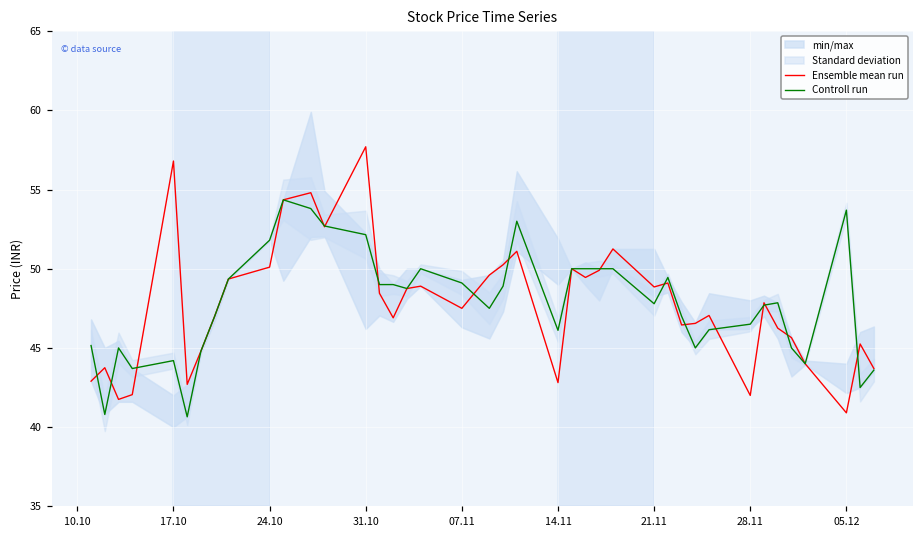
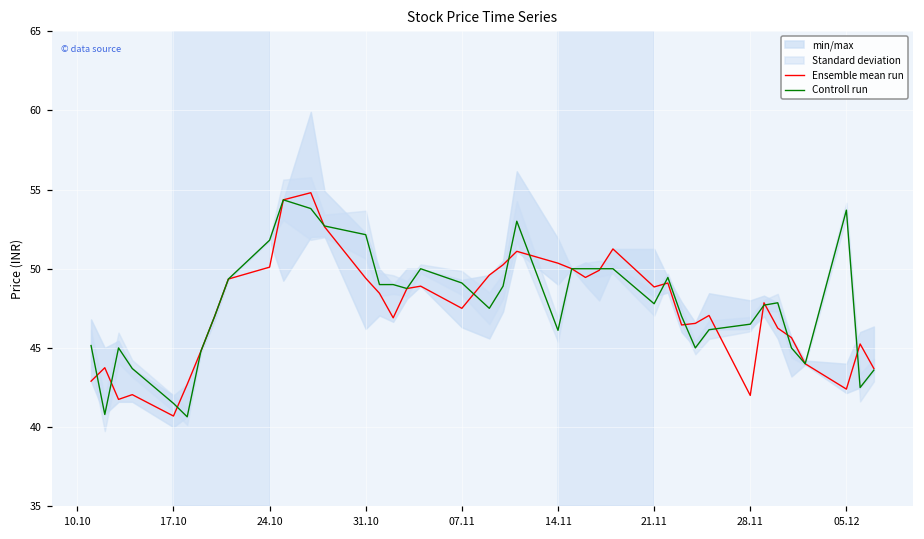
Ensemble mean run, 17.10: 56.8 -> 40.7
Controll run, 17.10: 44.2 -> 41.5
Ensemble mean run, 31.10: 57.7 -> 49.4
Ensemble mean run, 14.11: 42.8 -> 50.4
Ensemble mean run, 05.12: 40.9 -> 42.4
